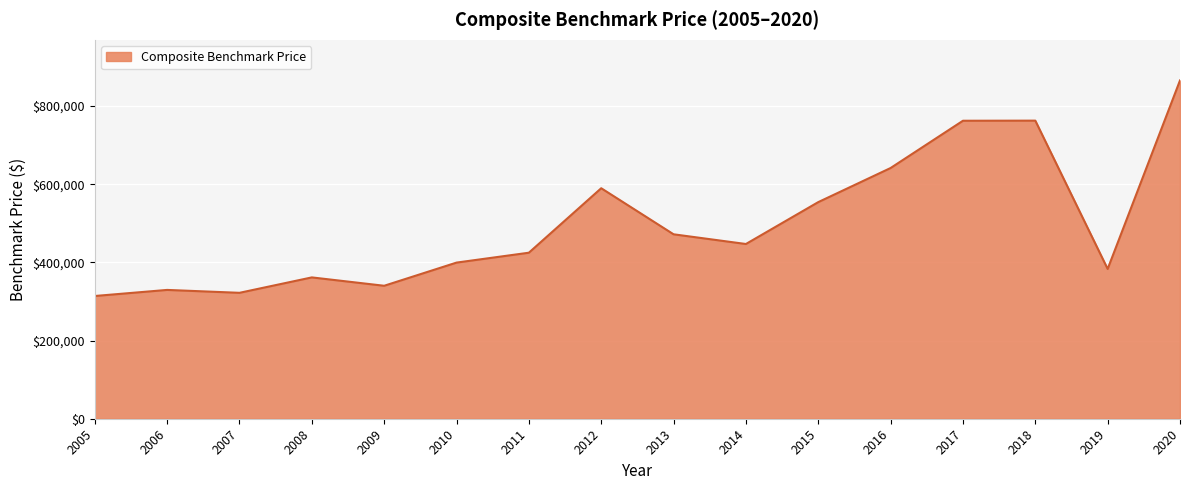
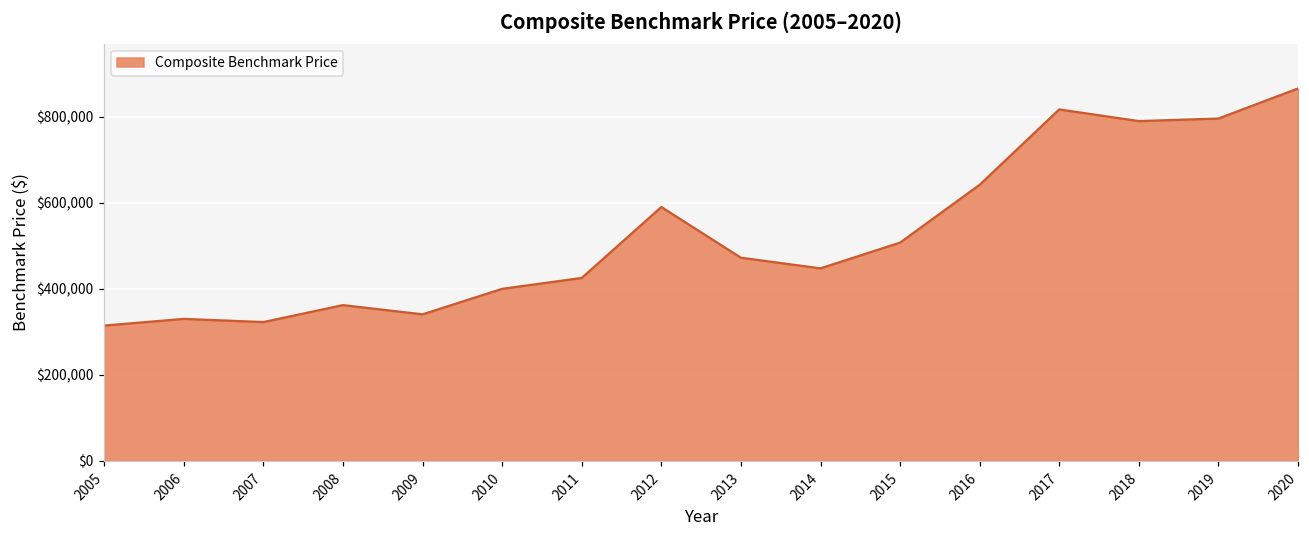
2015: $550,000 -> $510,000
2017: $760,000 -> $820,000
2018: $760,000 -> $790,000
2019: $380,000 -> $800,000
